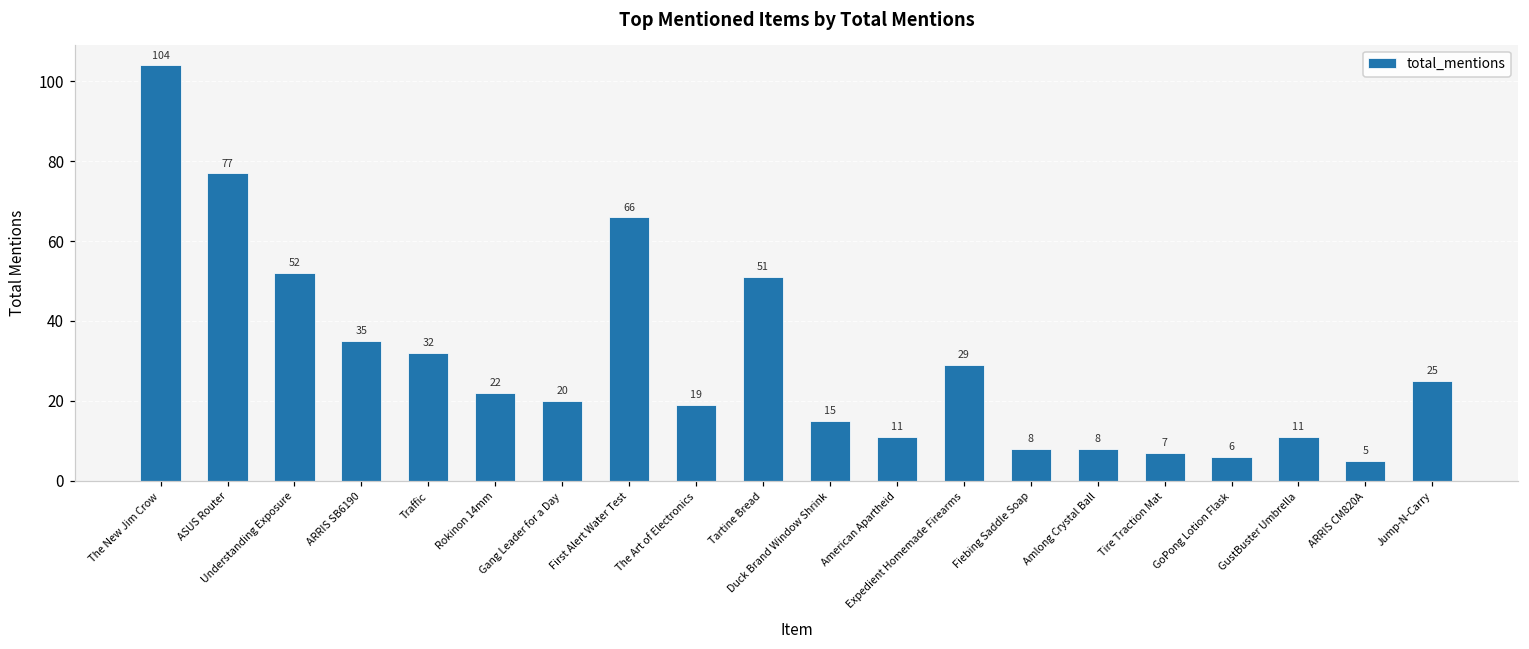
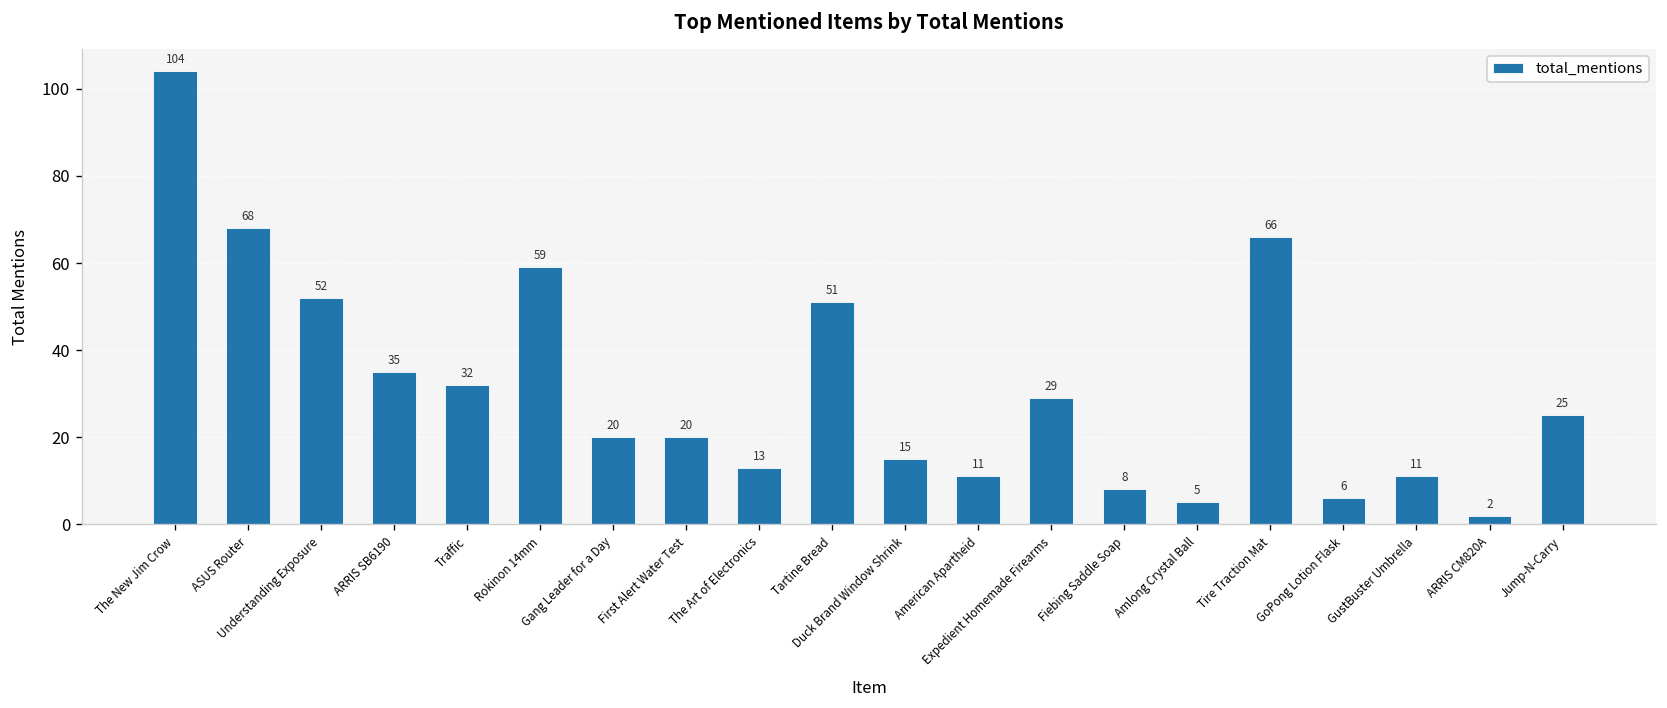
ASUS Router: 77 -> 68
Rokinon 14mm: 22 -> 59
First Alert Water Test: 66 -> 20
The Art of Electronics: 19 -> 13
Amlong Crystal Ball: 8 -> 5
Tire Traction Mat: 7 -> 66
ARRIS CM820A: 5 -> 2
